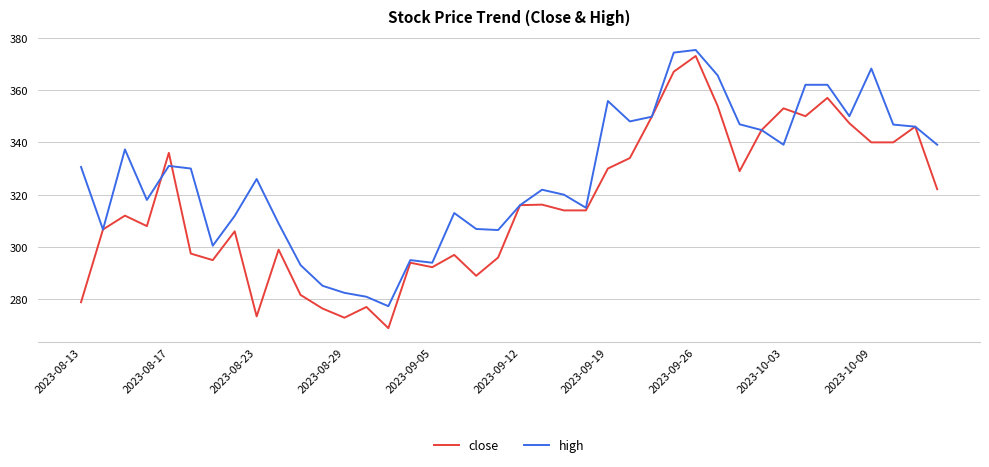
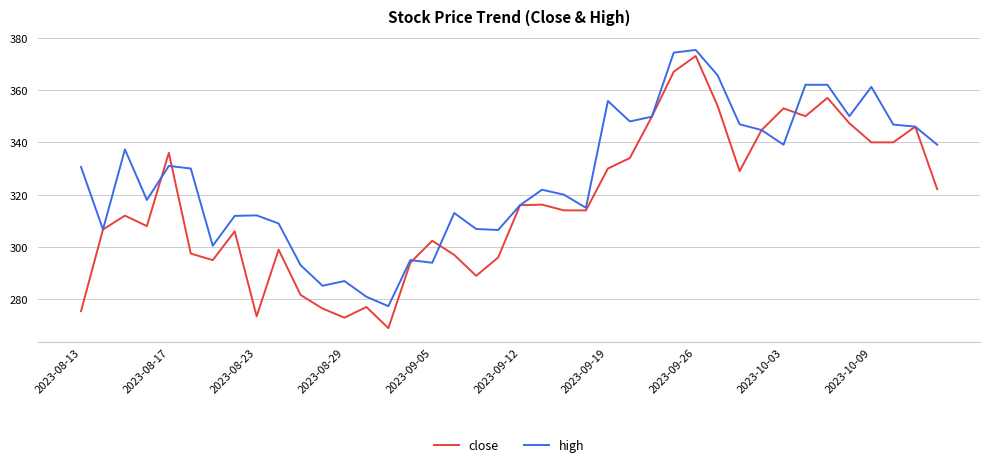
close, 2023-08-13: 279 -> 276
high, 2023-08-23: 326 -> 312
high, 2023-08-29: 283 -> 287
close, 2023-09-05: 292 -> 302
high, 2023-10-09: 368 -> 361
